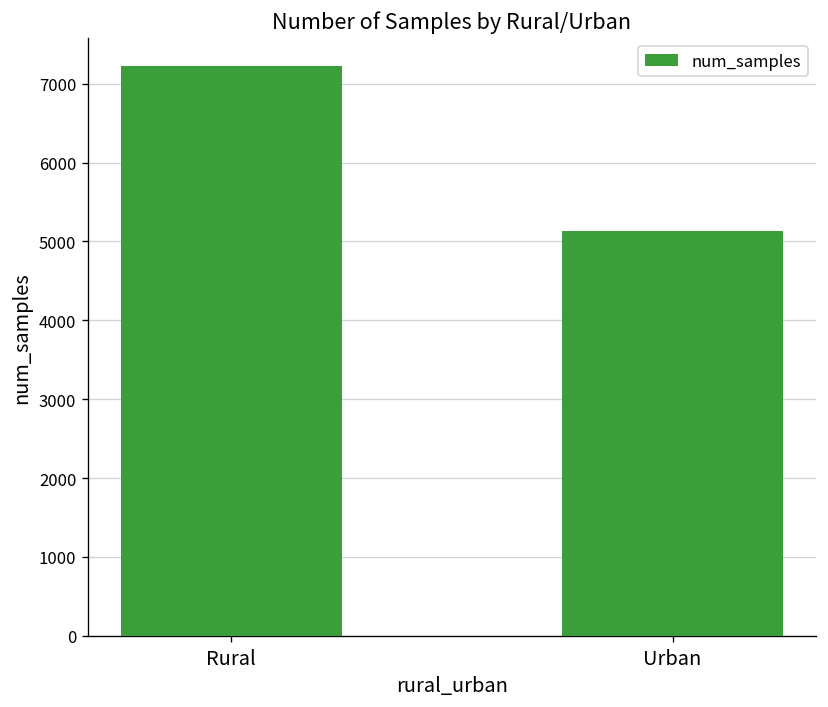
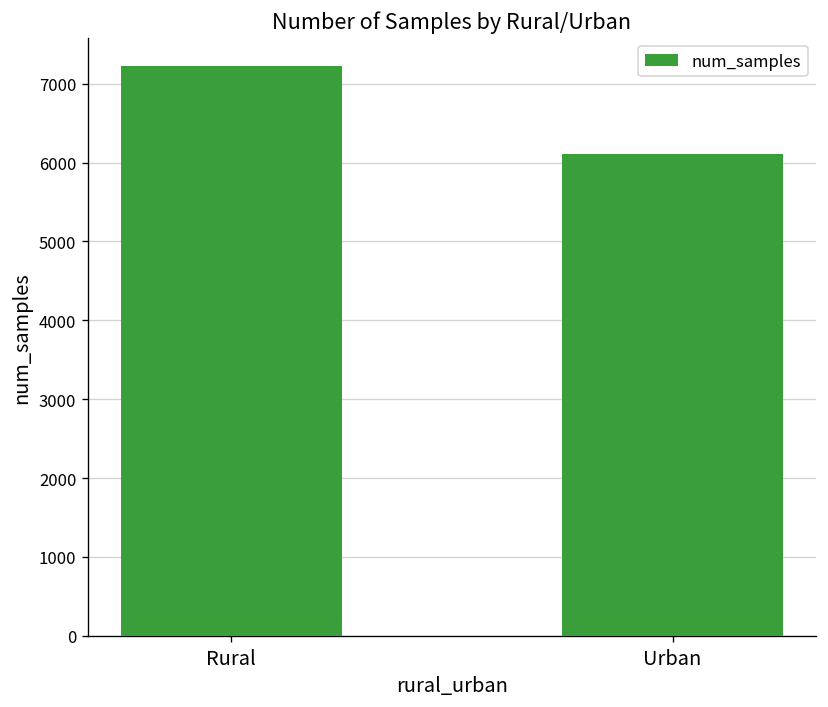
Urban: 5100 -> 6100
